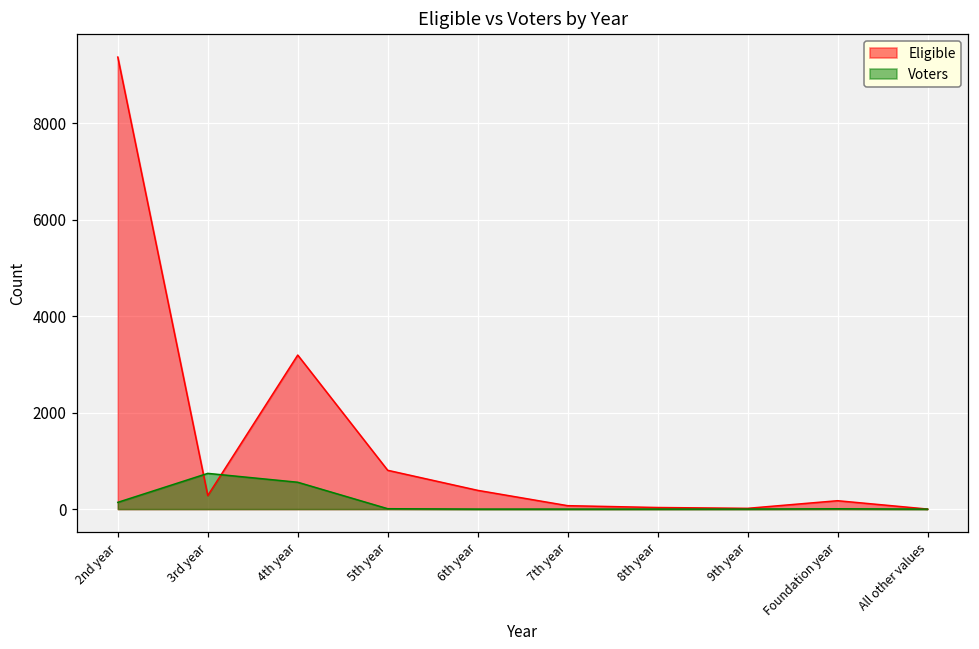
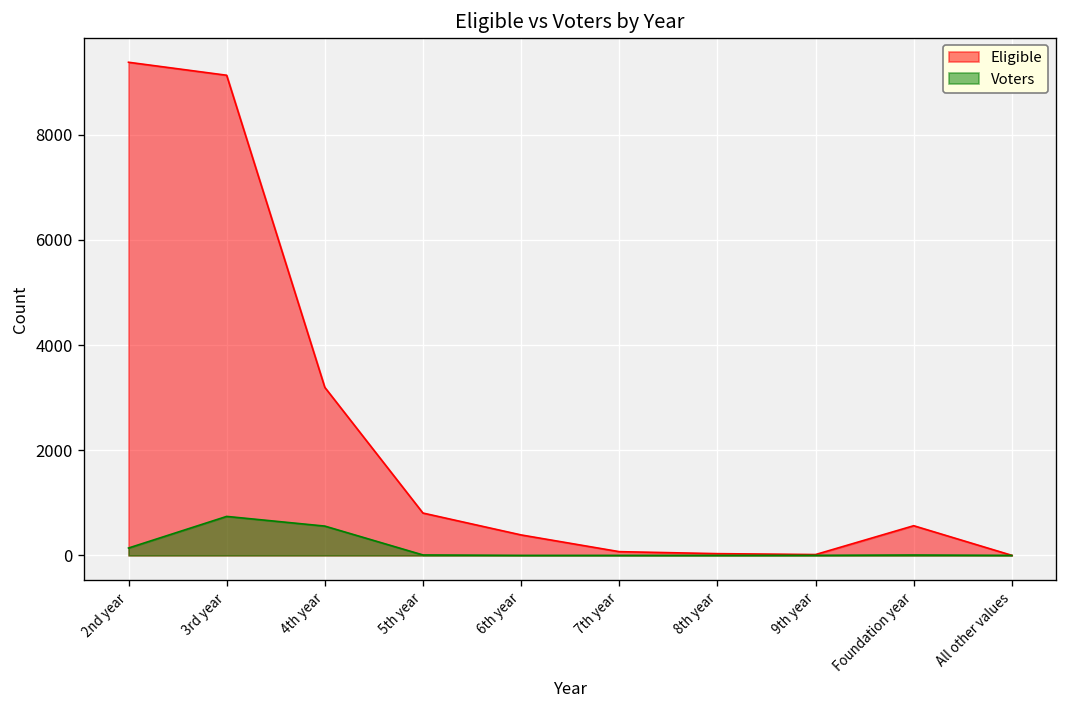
Eligible, 3rd year: 300 -> 9100
Eligible, Foundation year: 200 -> 600
